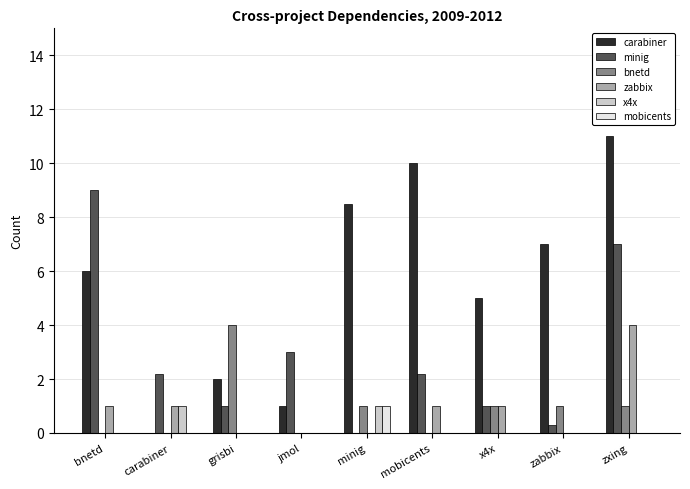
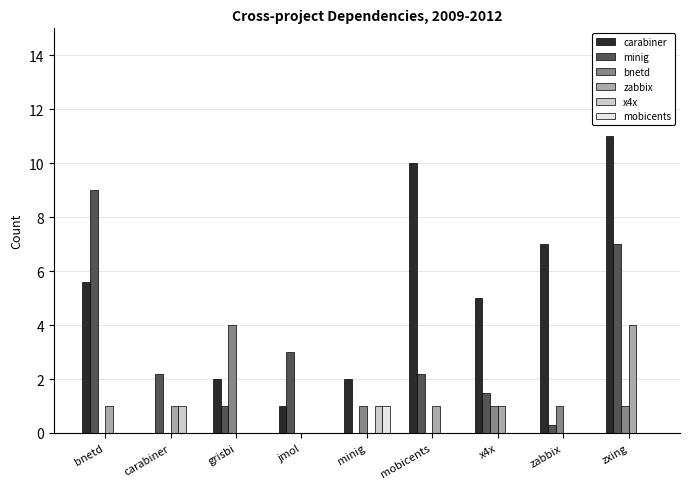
carabiner, bnetd: 6.0 -> 5.6
carabiner, minig: 8.5 -> 2.0
minig, x4x: 1.0 -> 1.5
